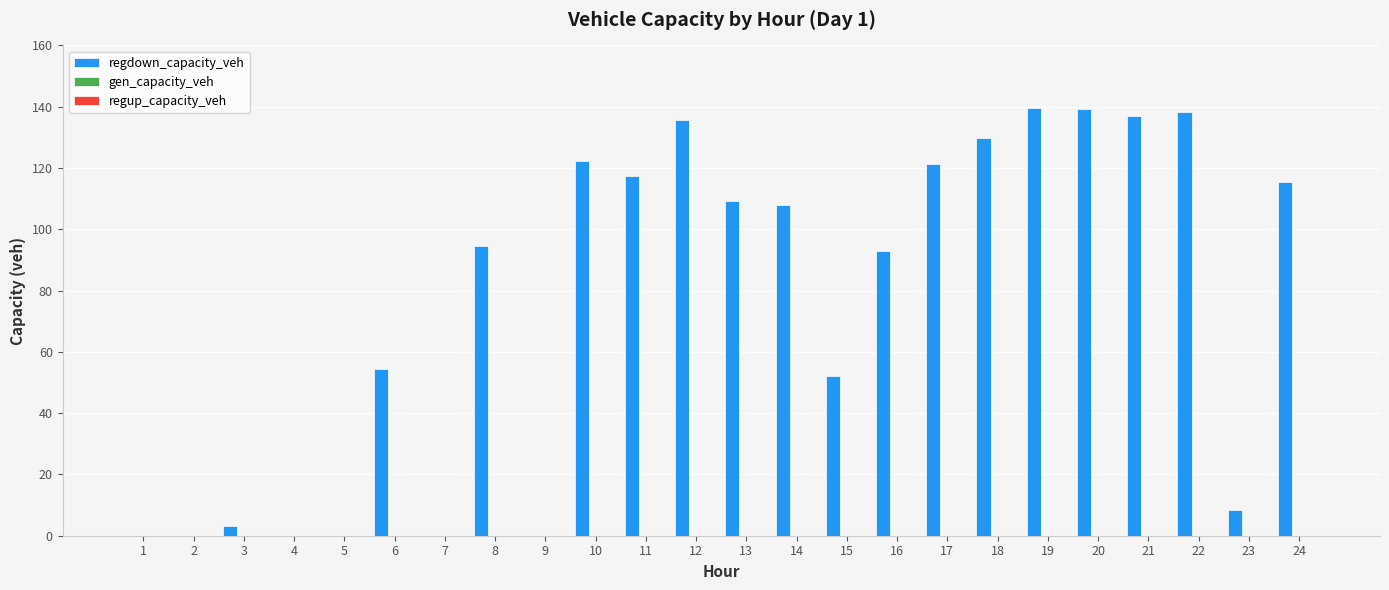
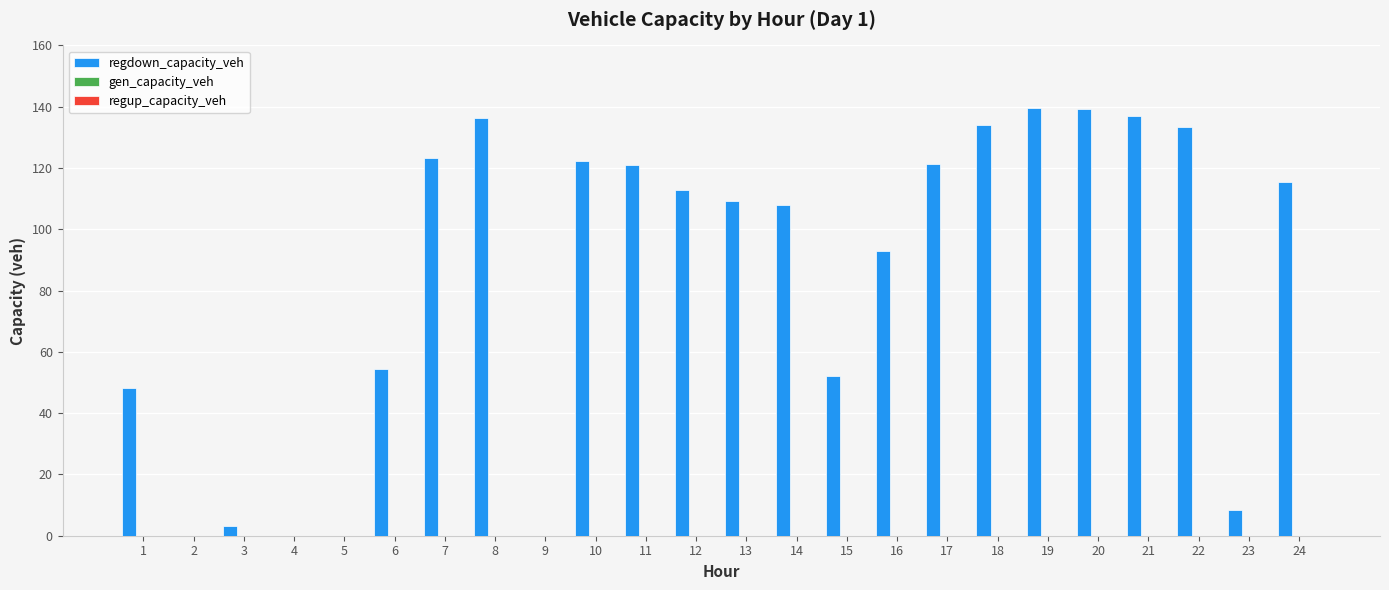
regdown_capacity_veh, 1: 0 -> 48
regdown_capacity_veh, 7: 0 -> 123
regdown_capacity_veh, 8: 95 -> 136
regdown_capacity_veh, 11: 117 -> 121
regdown_capacity_veh, 12: 136 -> 113
regdown_capacity_veh, 18: 130 -> 134
regdown_capacity_veh, 22: 138 -> 133
